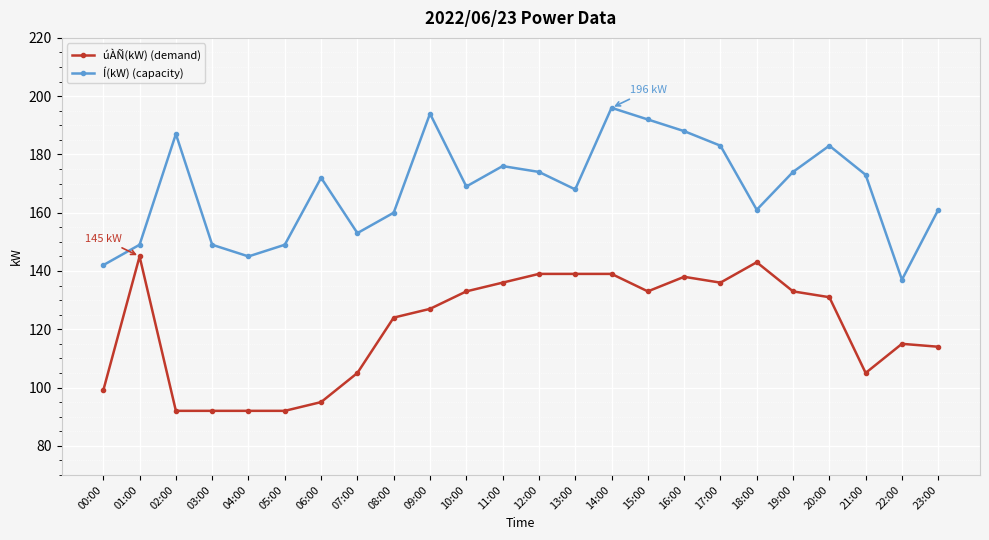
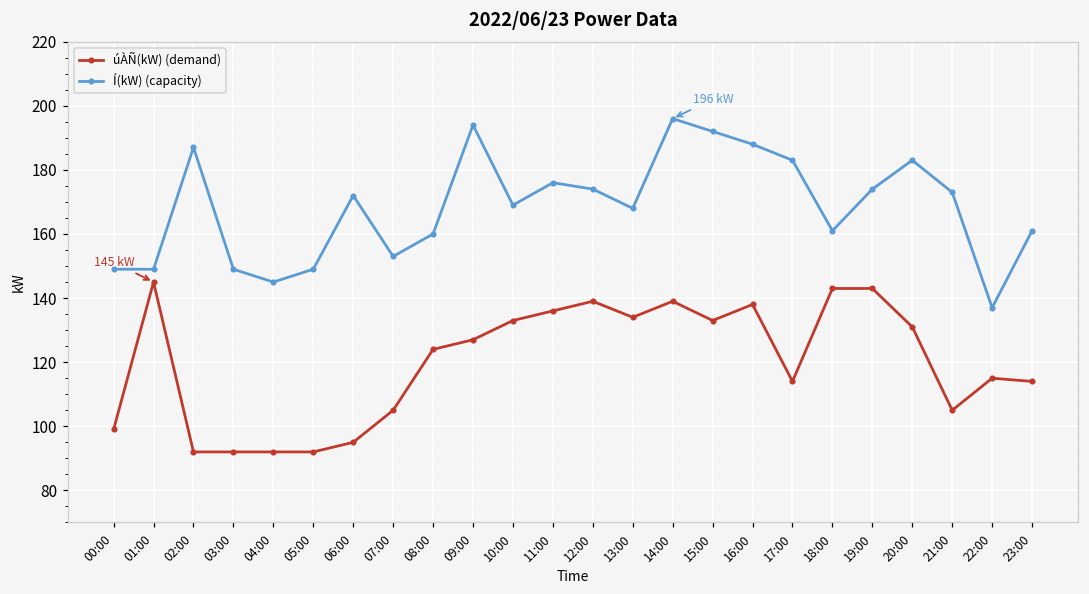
Í(kW) (capacity), 00:00: 142 -> 149
úÀÑ(kW) (demand), 13:00: 139 -> 134
úÀÑ(kW) (demand), 17:00: 136 -> 114
úÀÑ(kW) (demand), 19:00: 133 -> 143
